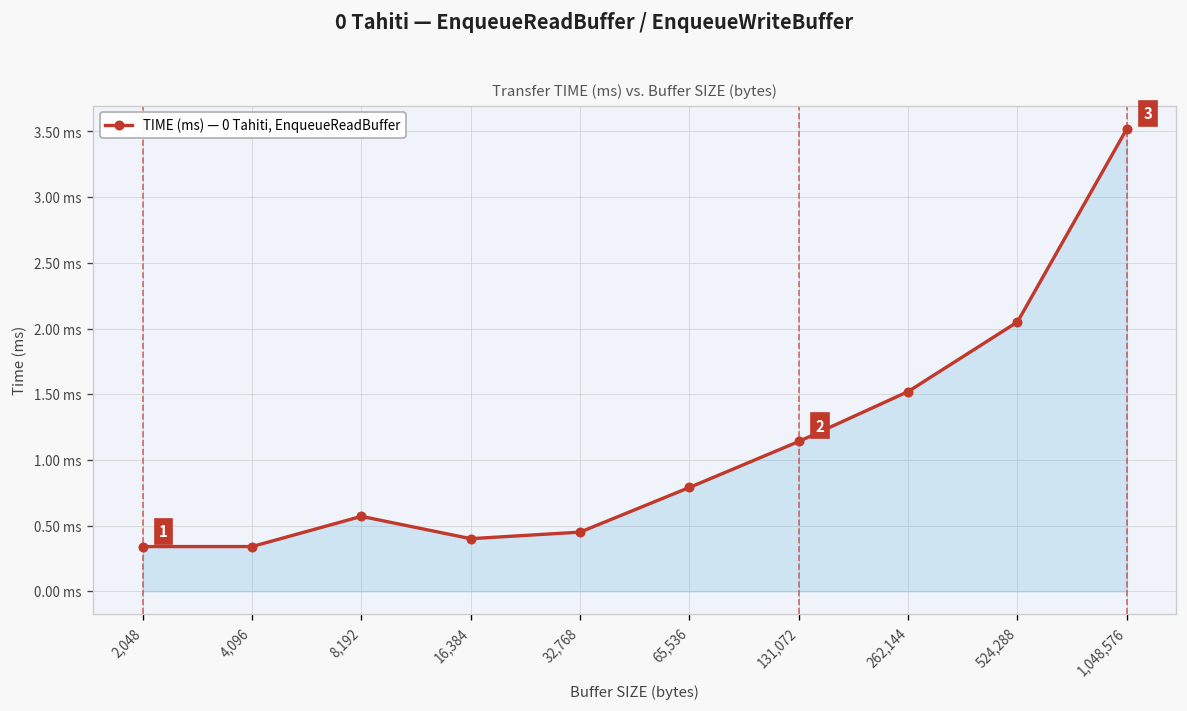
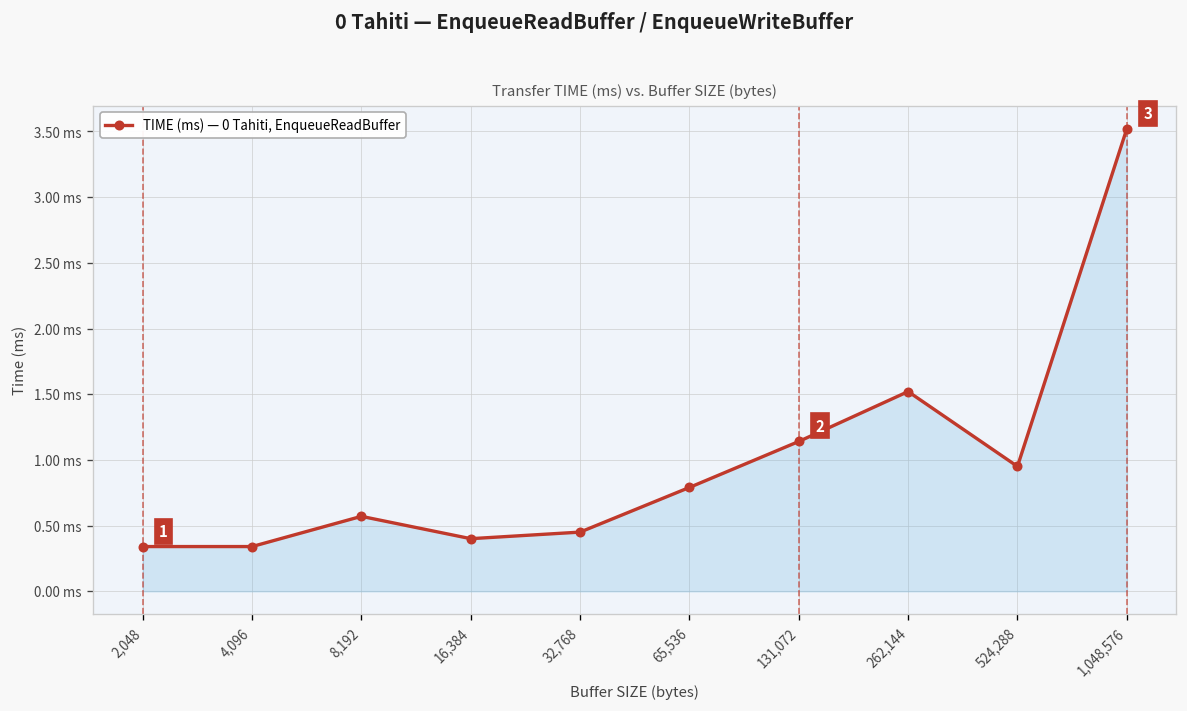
524,288: 2.05 ms -> 0.95 ms
